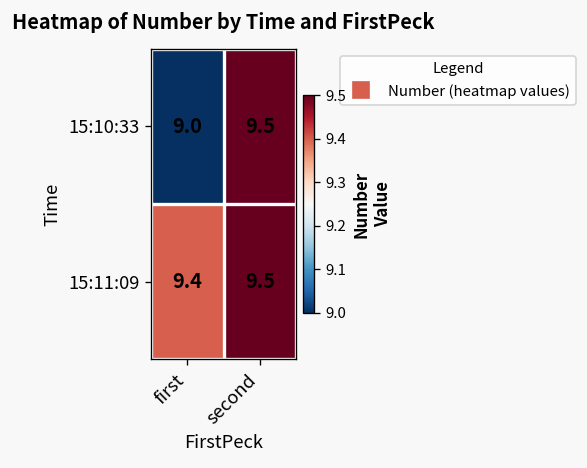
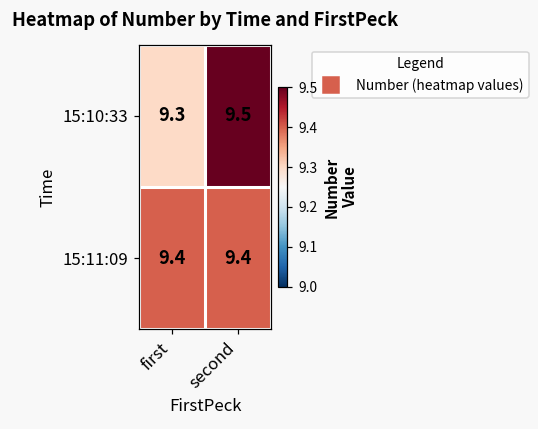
15:10:33, first: 9.0 -> 9.3
15:11:09, second: 9.5 -> 9.4
